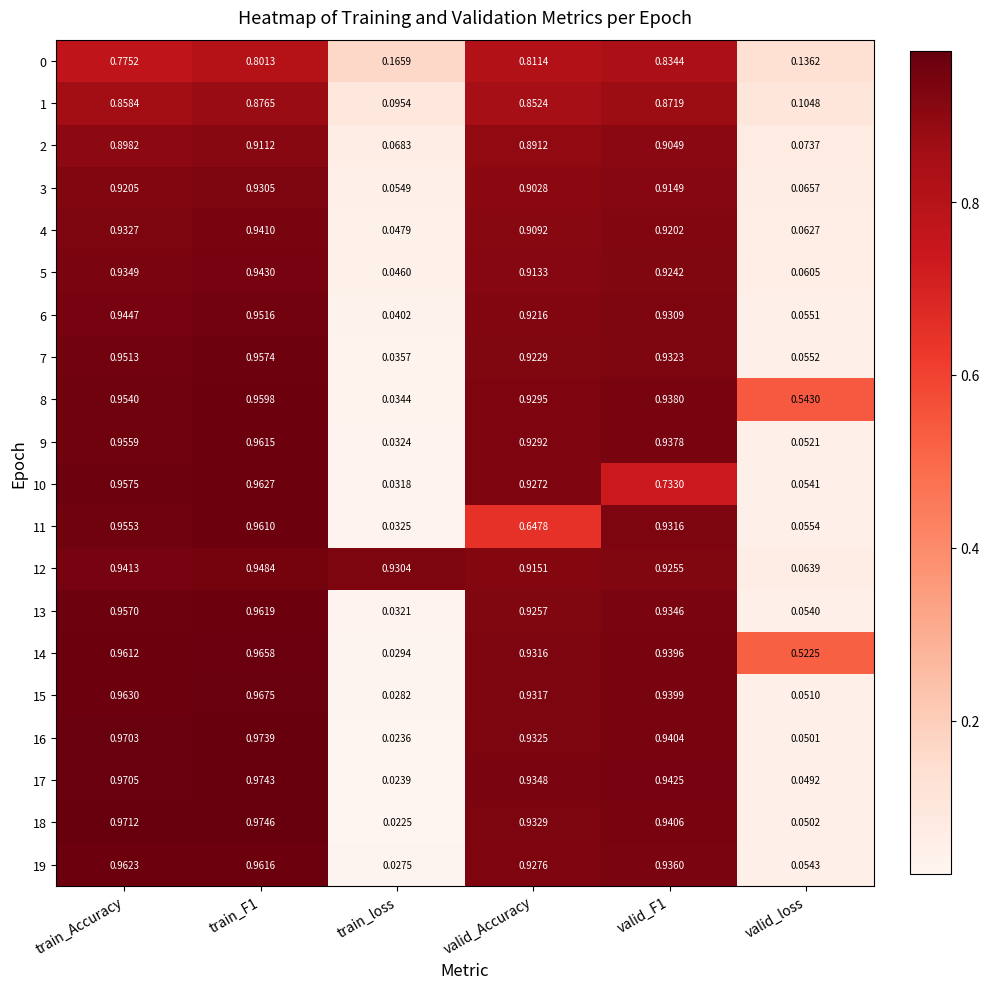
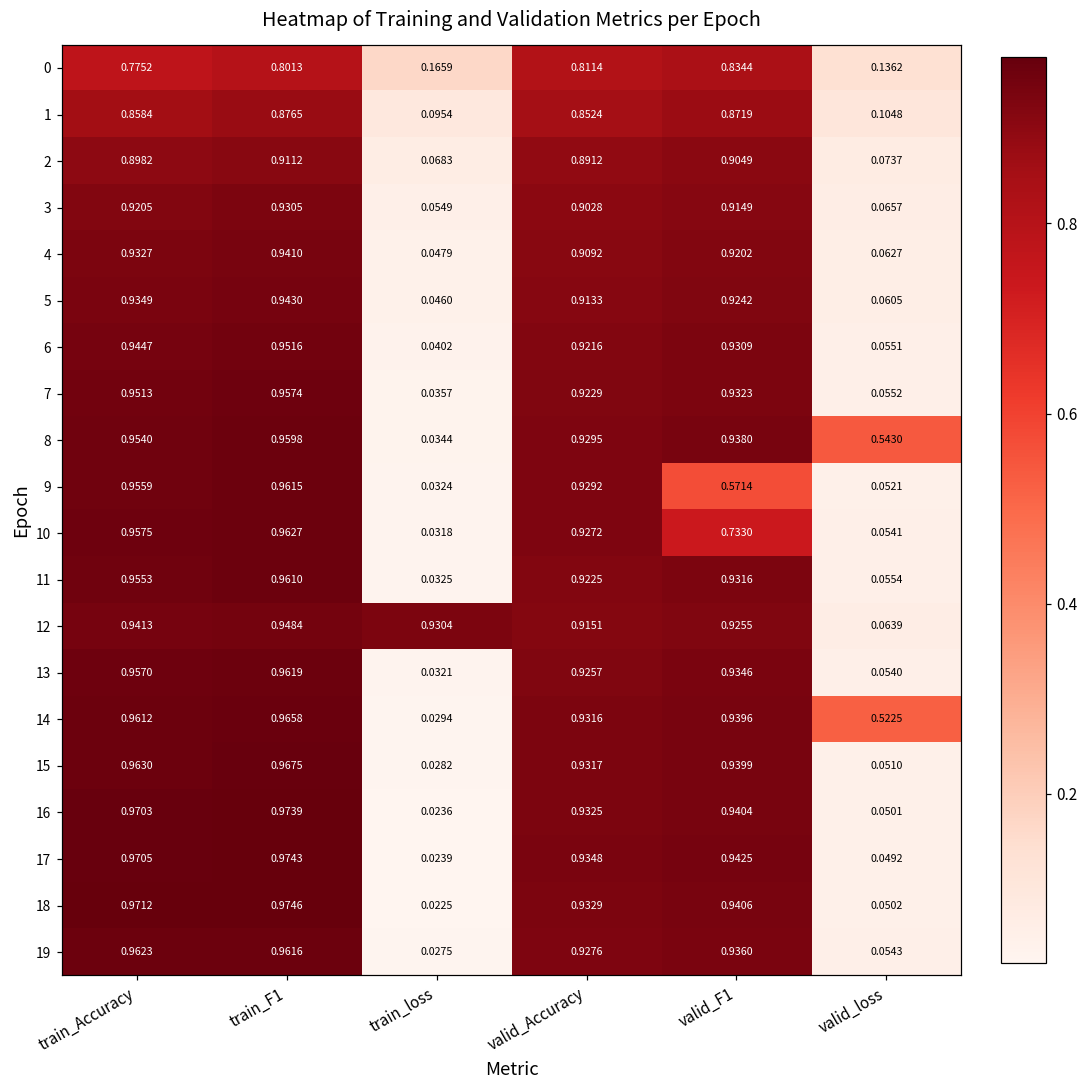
9, valid_F1: 0.9378 -> 0.5714
11, valid_Accuracy: 0.6478 -> 0.9225
